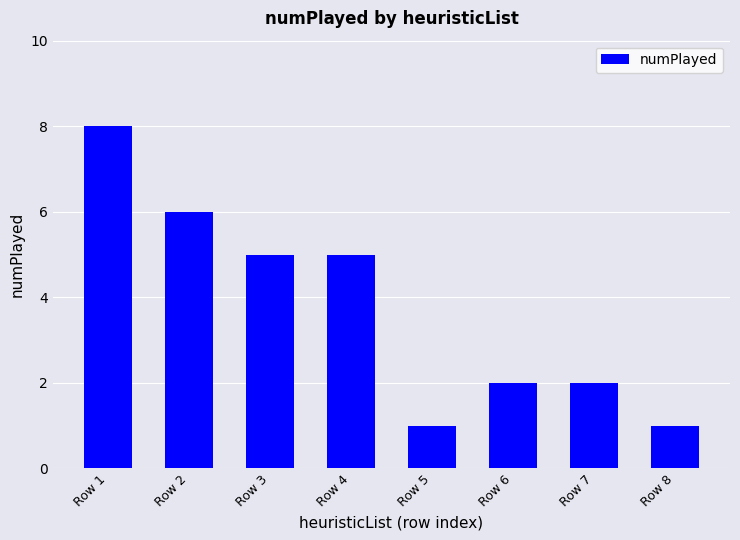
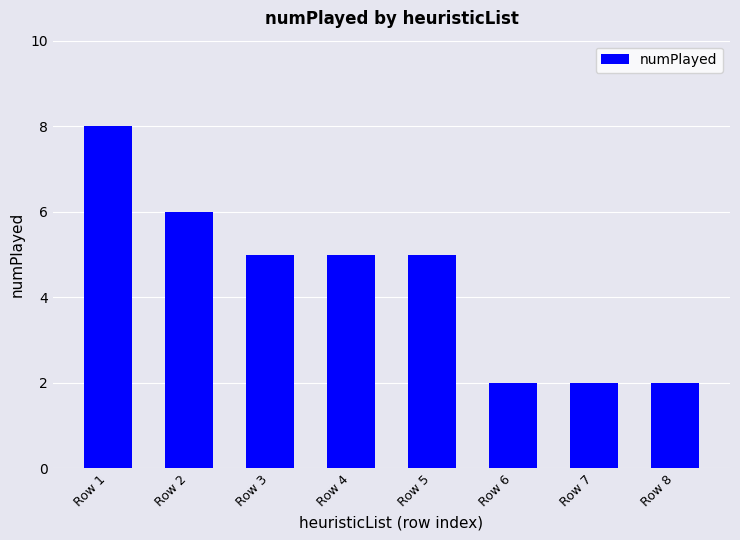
Row 5: 1 -> 5
Row 8: 1 -> 2
